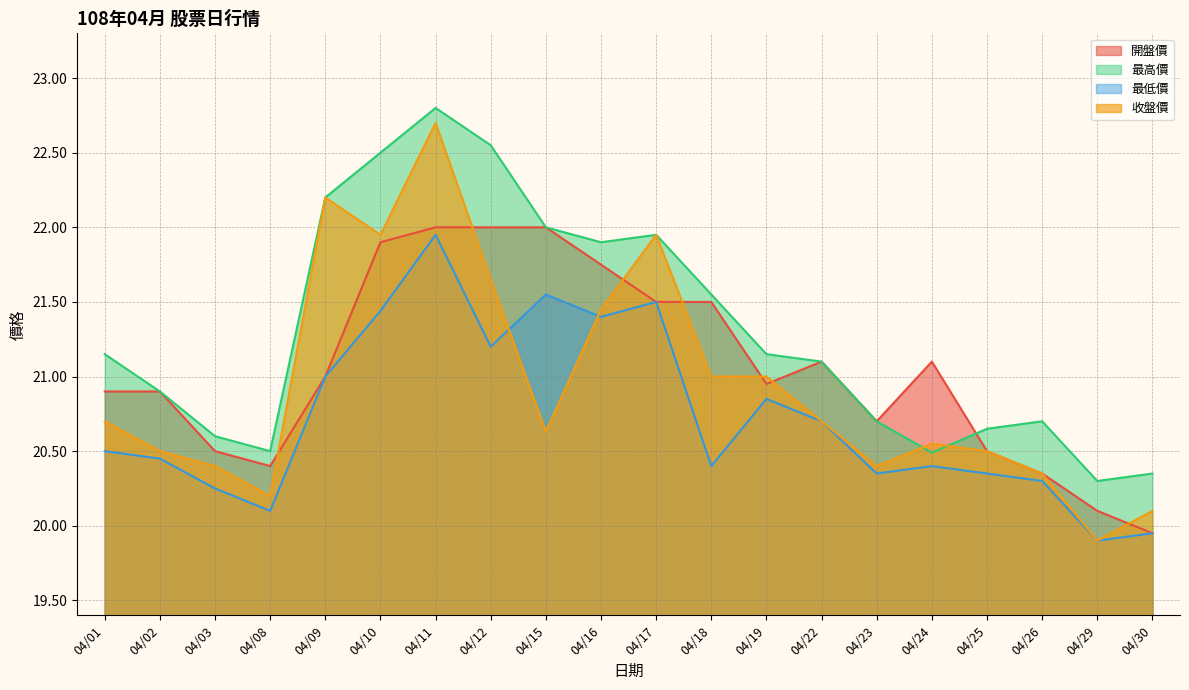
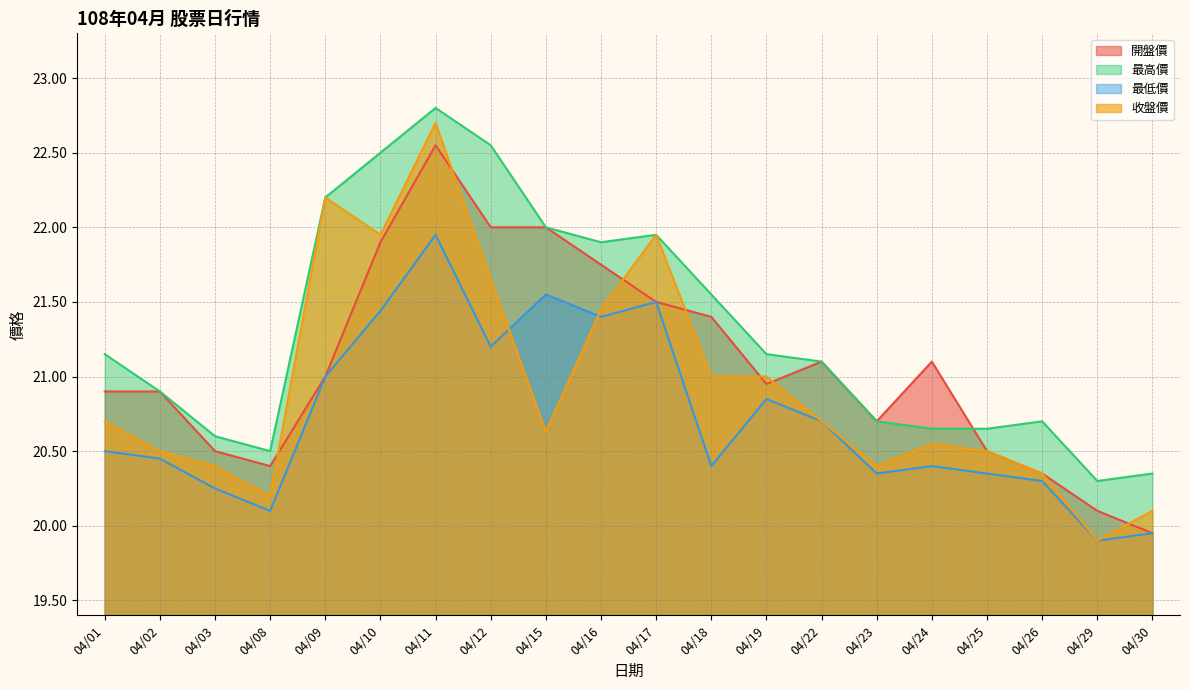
開盤價, 04/11: 22.00 -> 22.55
開盤價, 04/18: 21.5 -> 21.4
最高價, 04/24: 20.49 -> 20.65
